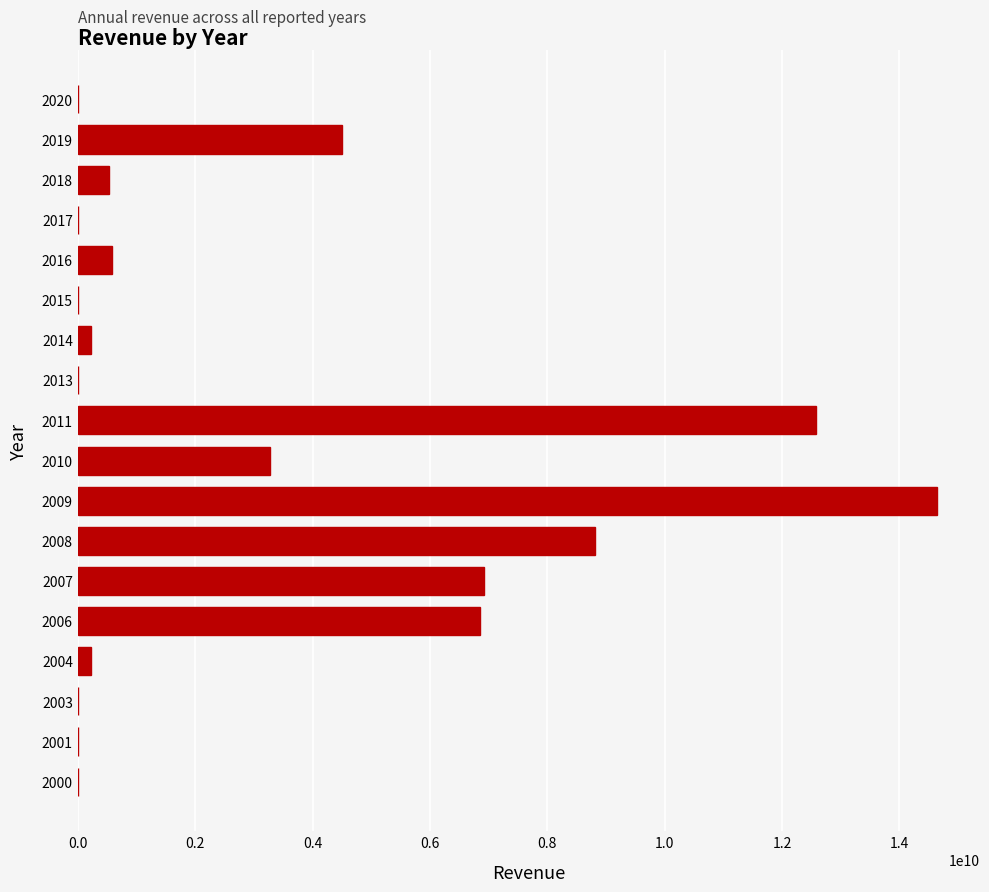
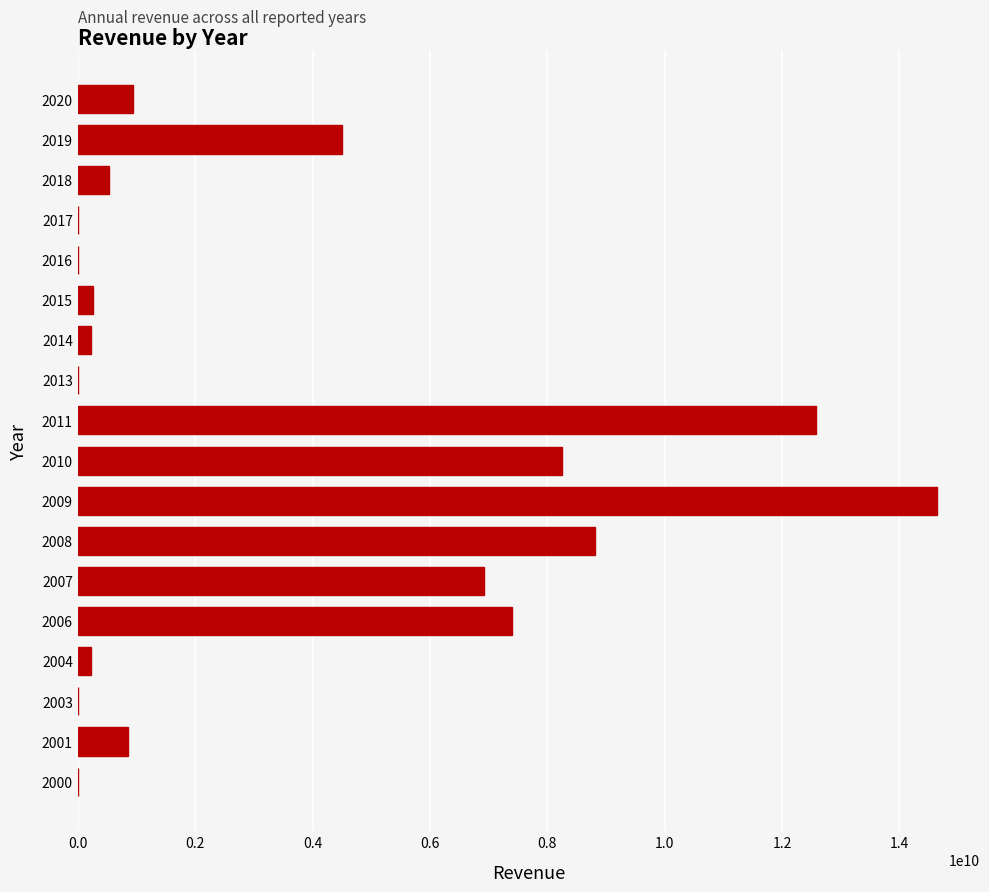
2020: 0 -> 900000000
2016: 600000000 -> 0
2015: 0 -> 300000000
2010: 3300000000 -> 8200000000
2006: 6800000000 -> 7400000000
2001: 0 -> 900000000
